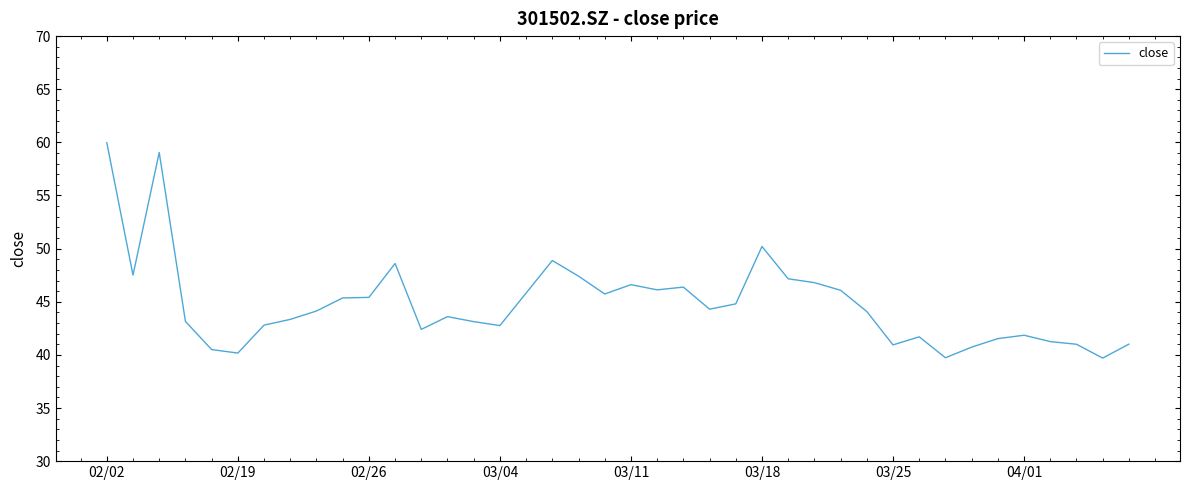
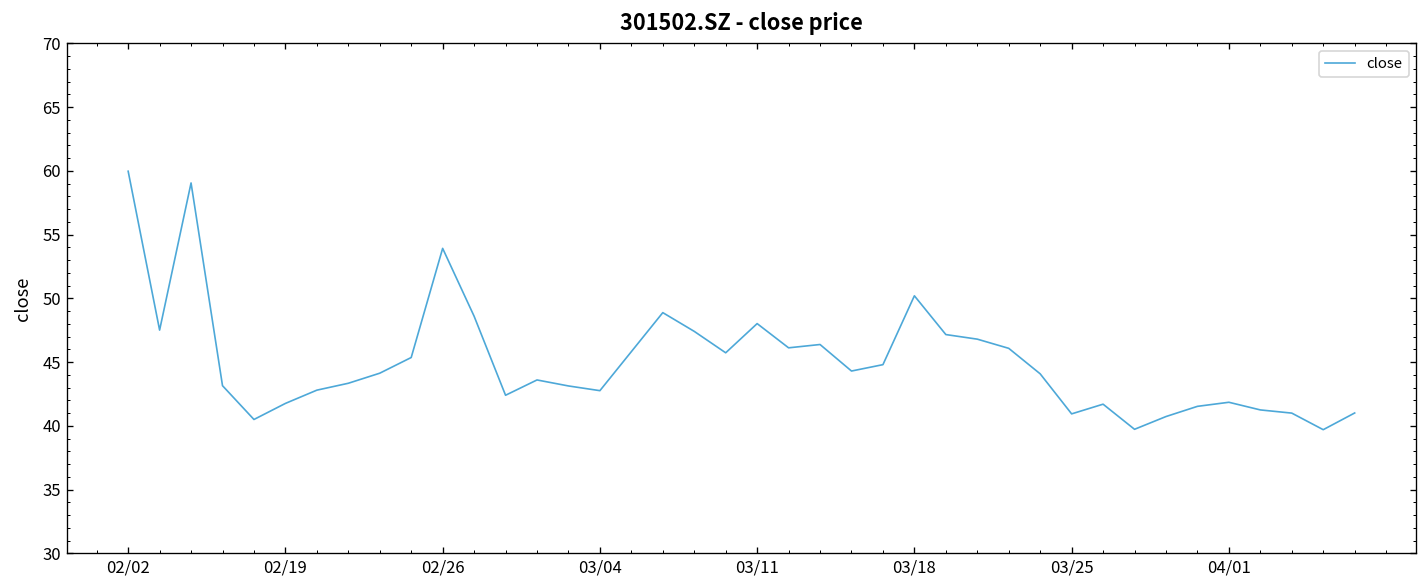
02/19: 40.2 -> 41.8
02/26: 45.4 -> 53.9
03/11: 46.6 -> 48.0
